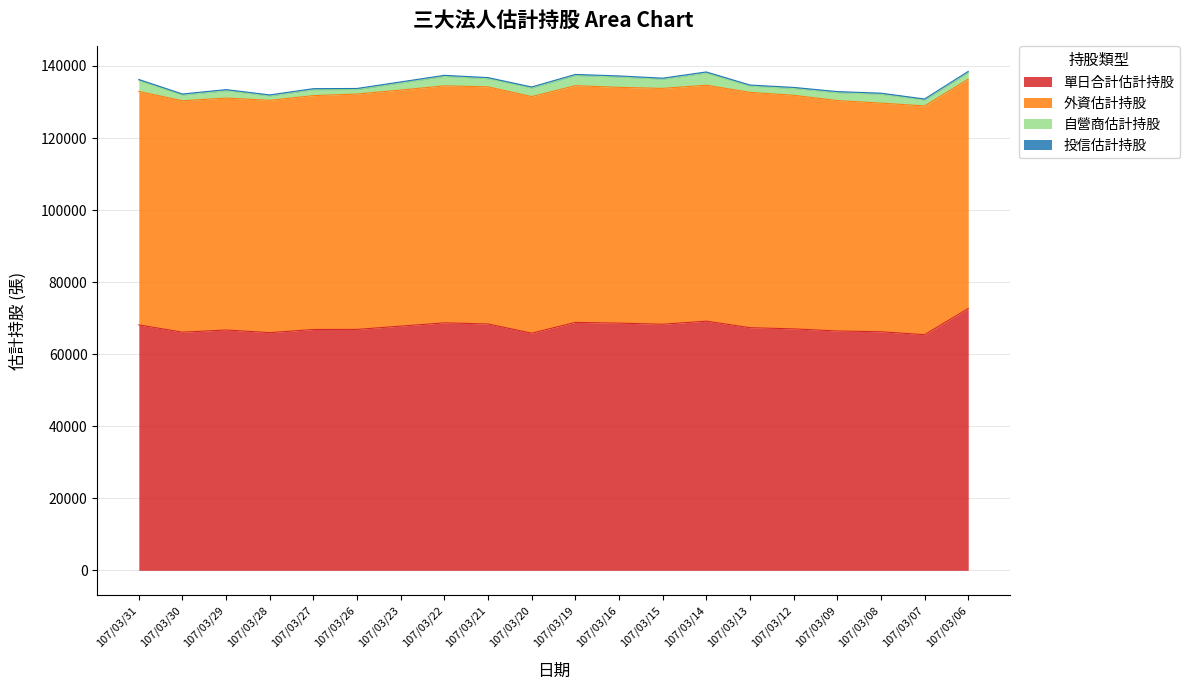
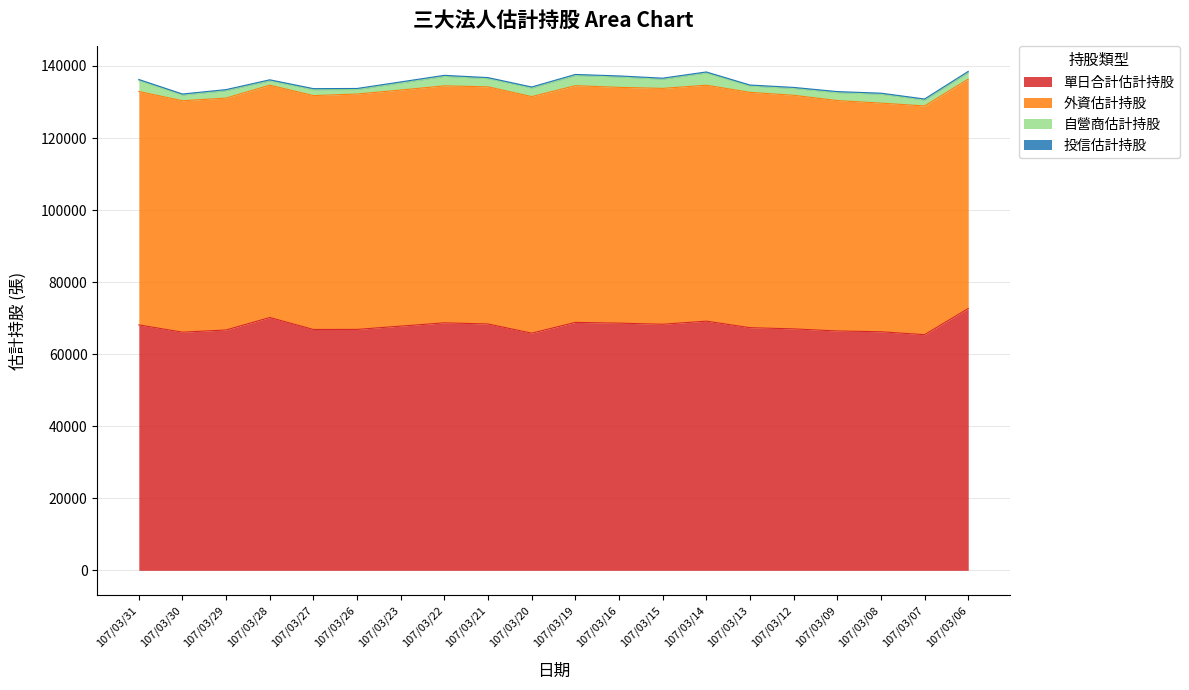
單日合計估計持股, 107/03/28: 66000 -> 70000
